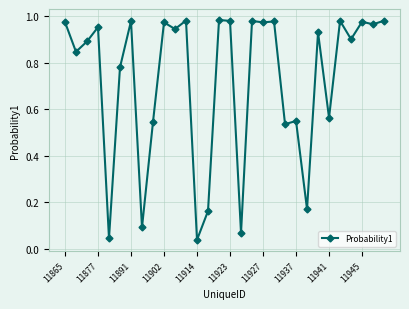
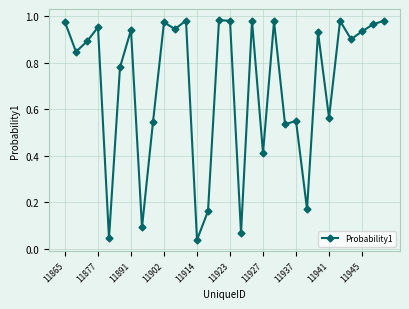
11891: 0.98 -> 0.94
11927: 0.97 -> 0.41
11945: 0.98 -> 0.94
